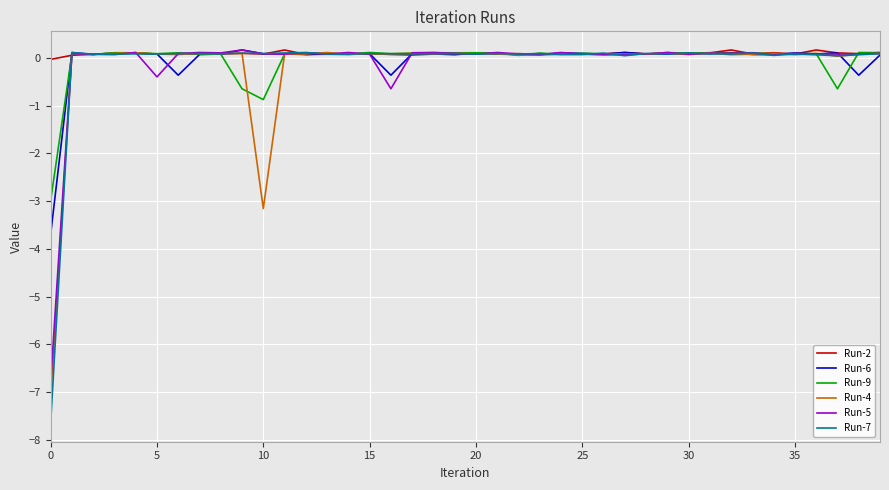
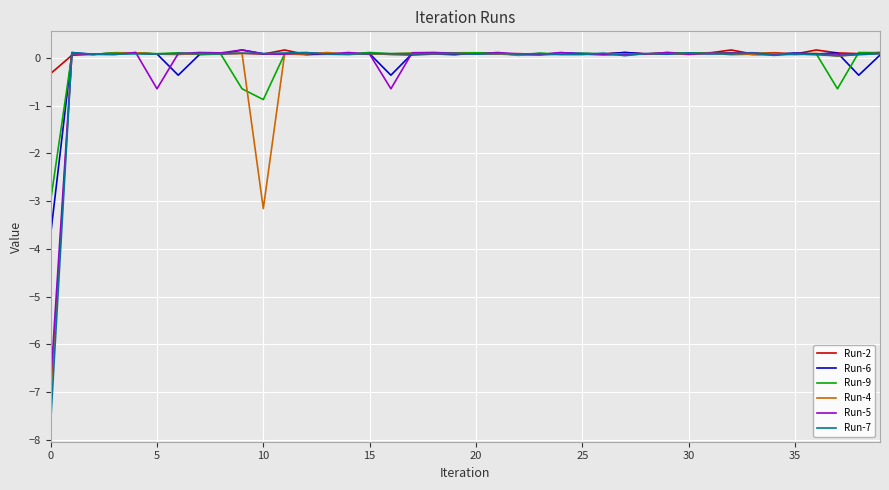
Run-2, 0: 0.0 -> -0.3
Run-5, 5: -0.4 -> -0.7
